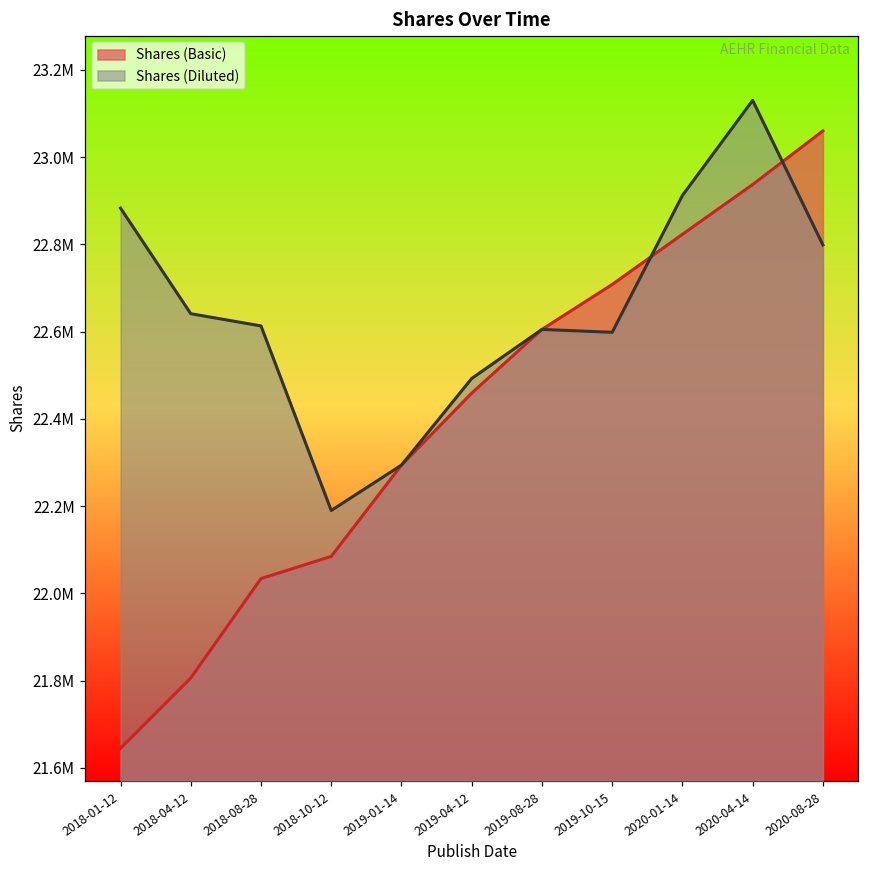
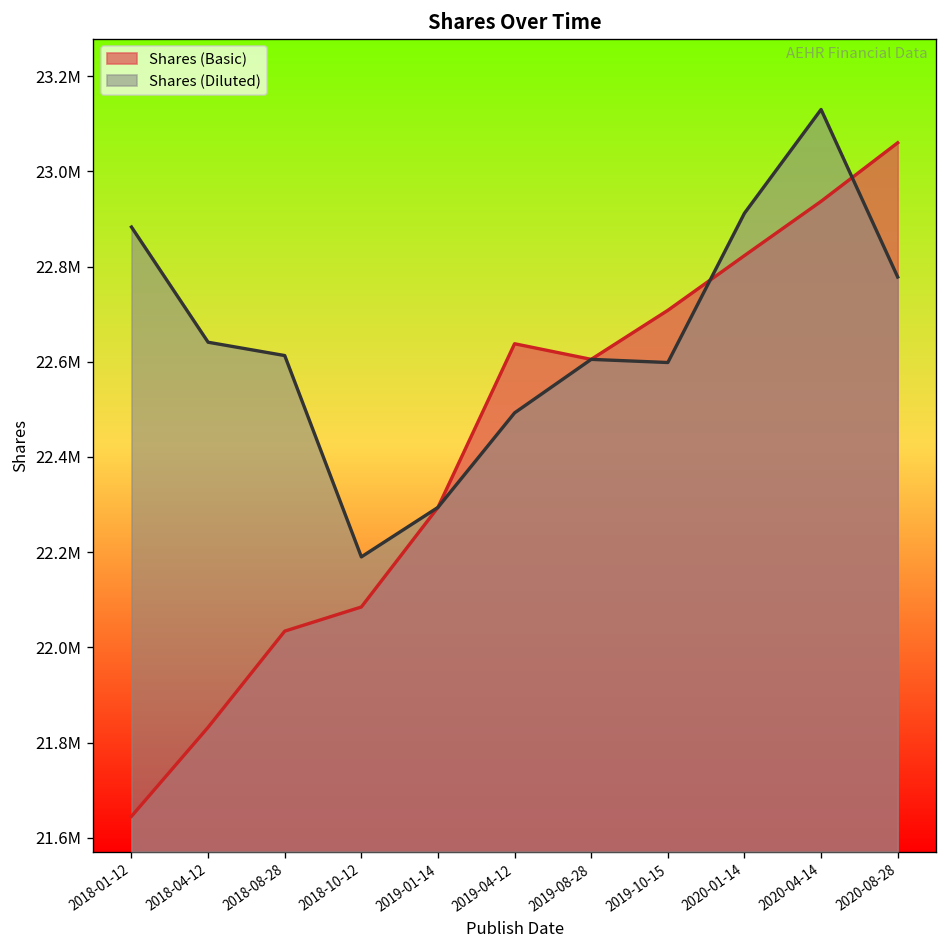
Shares (Basic), 2018-04-12: 21810000 -> 21830000
Shares (Basic), 2019-04-12: 22460000 -> 22640000
Shares (Diluted), 2020-08-28: 22800000 -> 22780000
